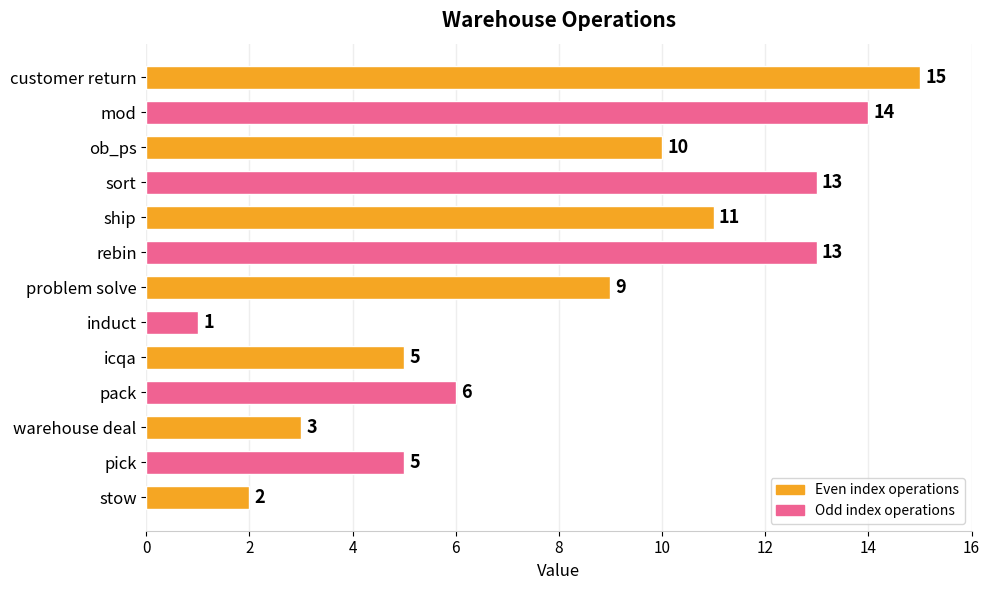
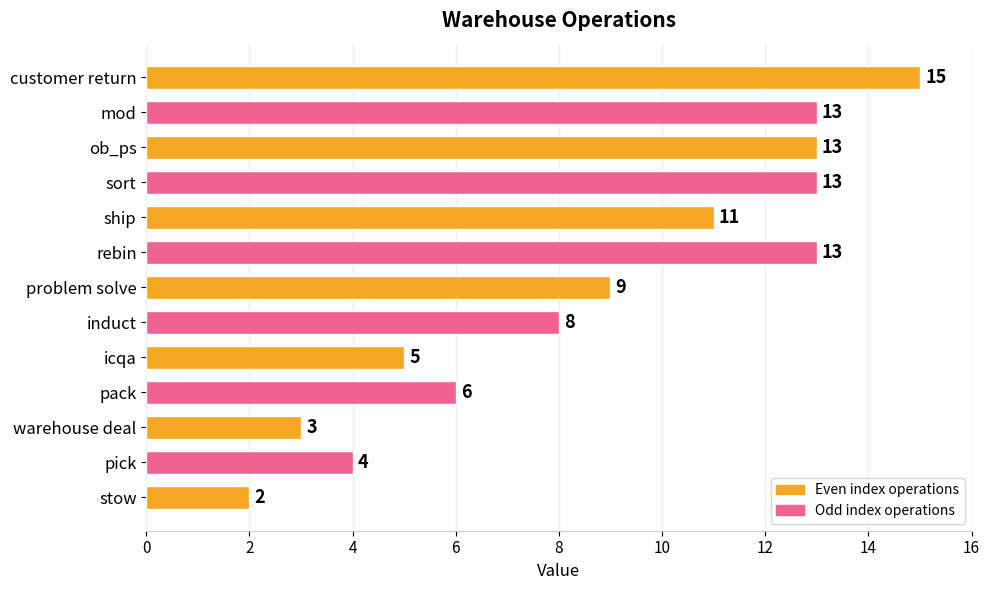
mod: 14 -> 13
ob_ps: 10 -> 13
induct: 1 -> 8
pick: 5 -> 4
